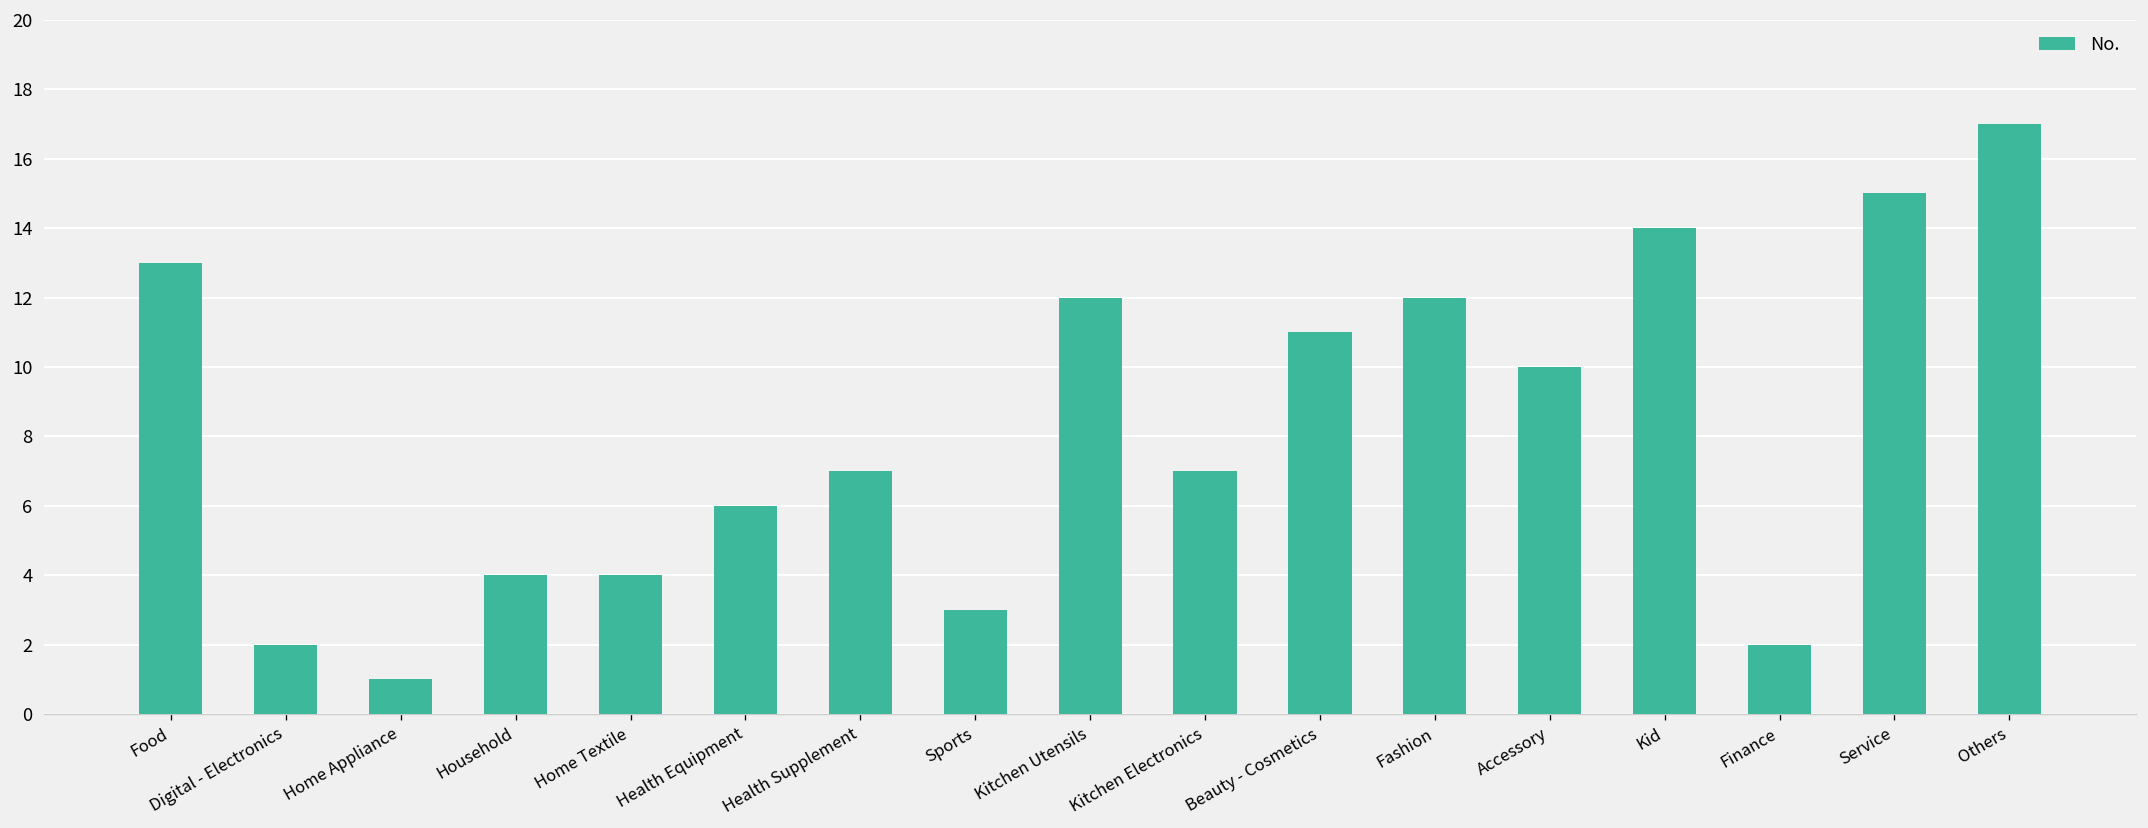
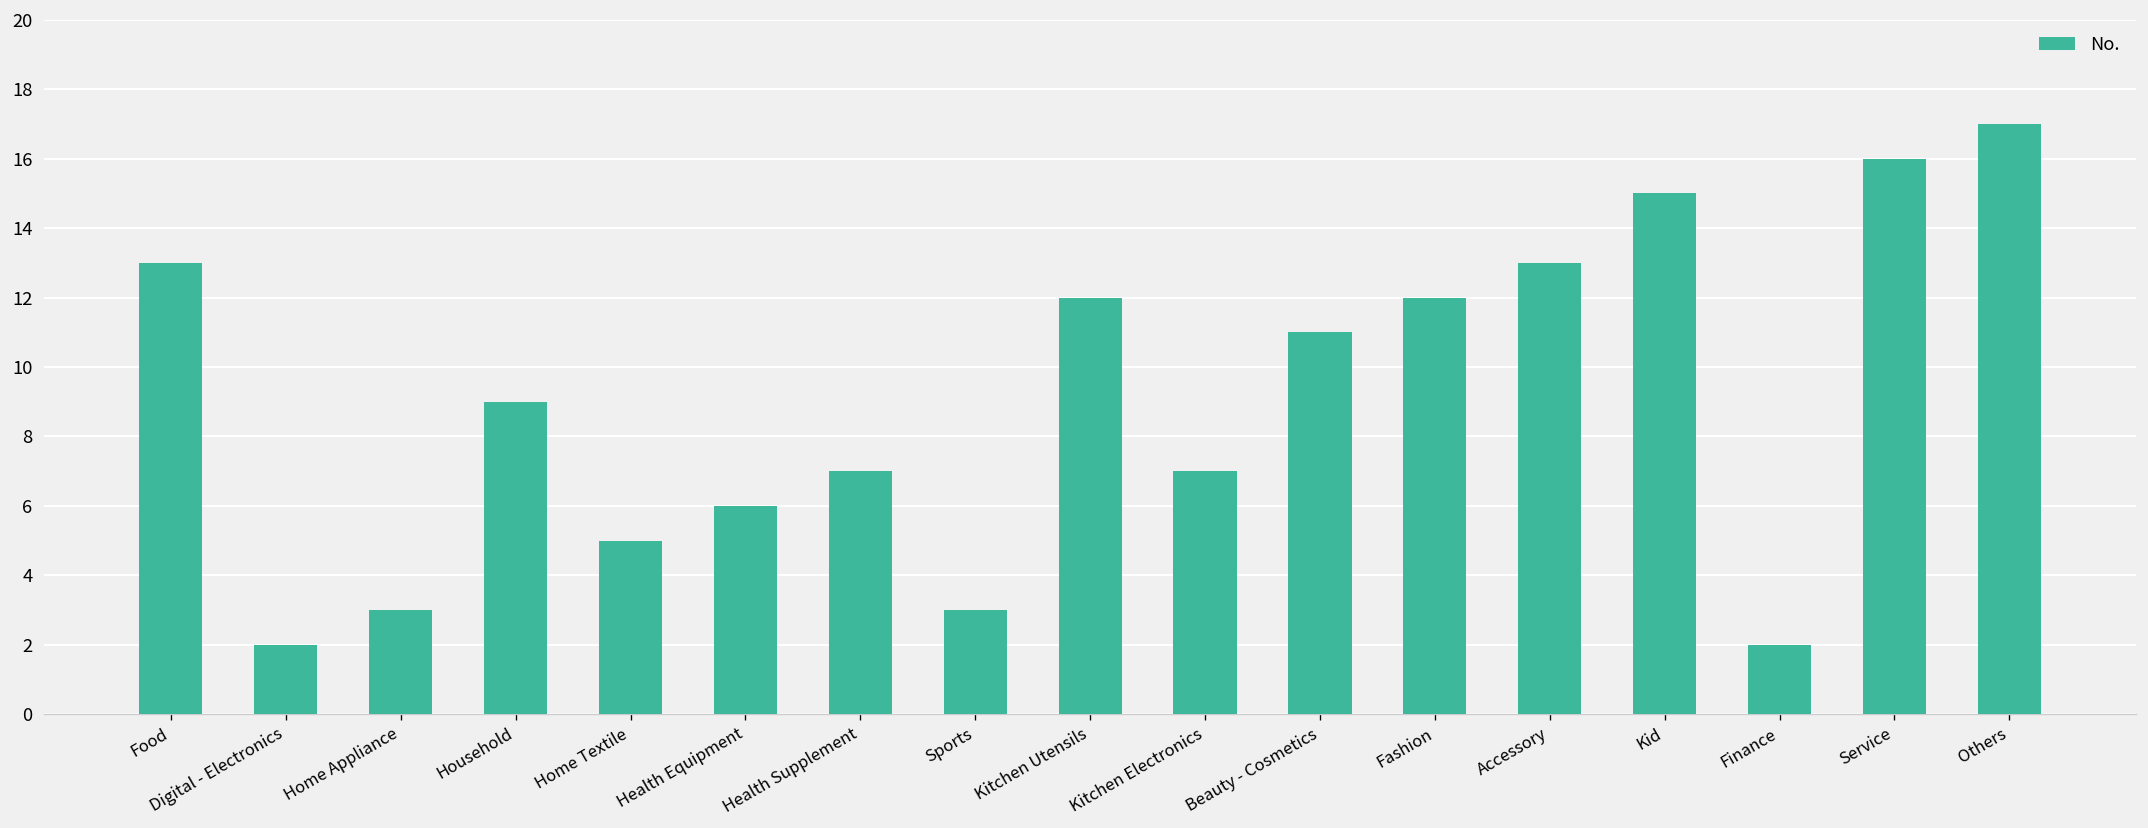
Home Appliance: 1 -> 3
Household: 4 -> 9
Home Textile: 4 -> 5
Accessory: 10 -> 13
Kid: 14 -> 15
Service: 15 -> 16
